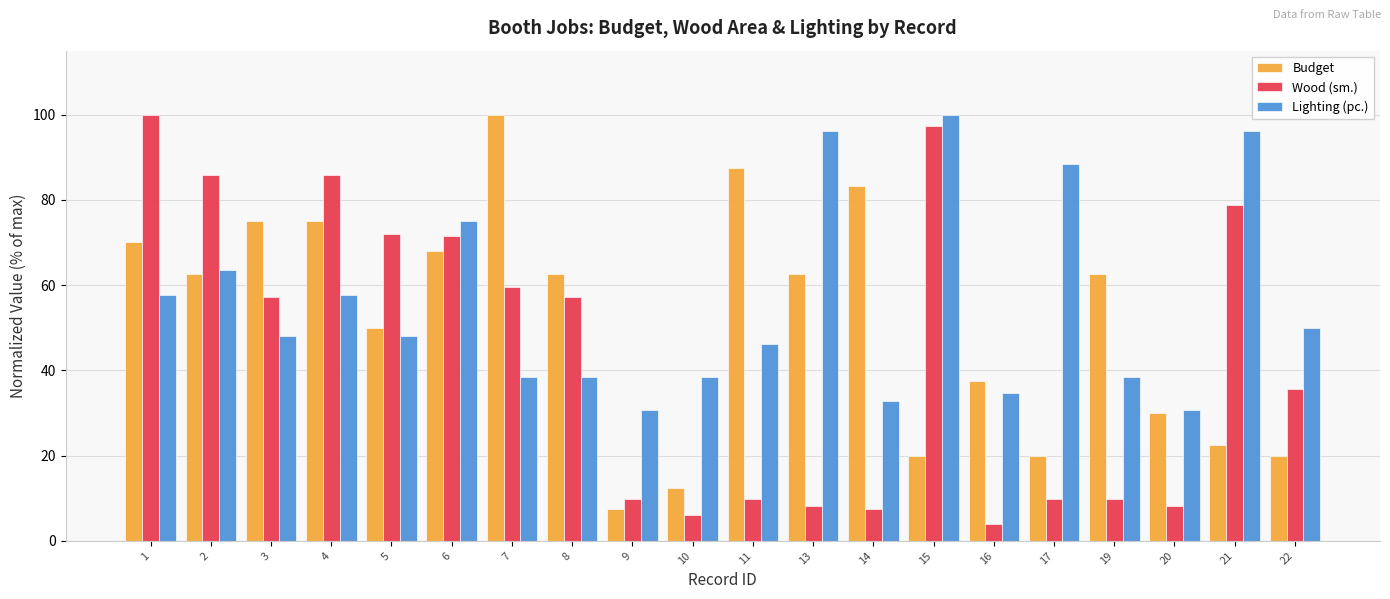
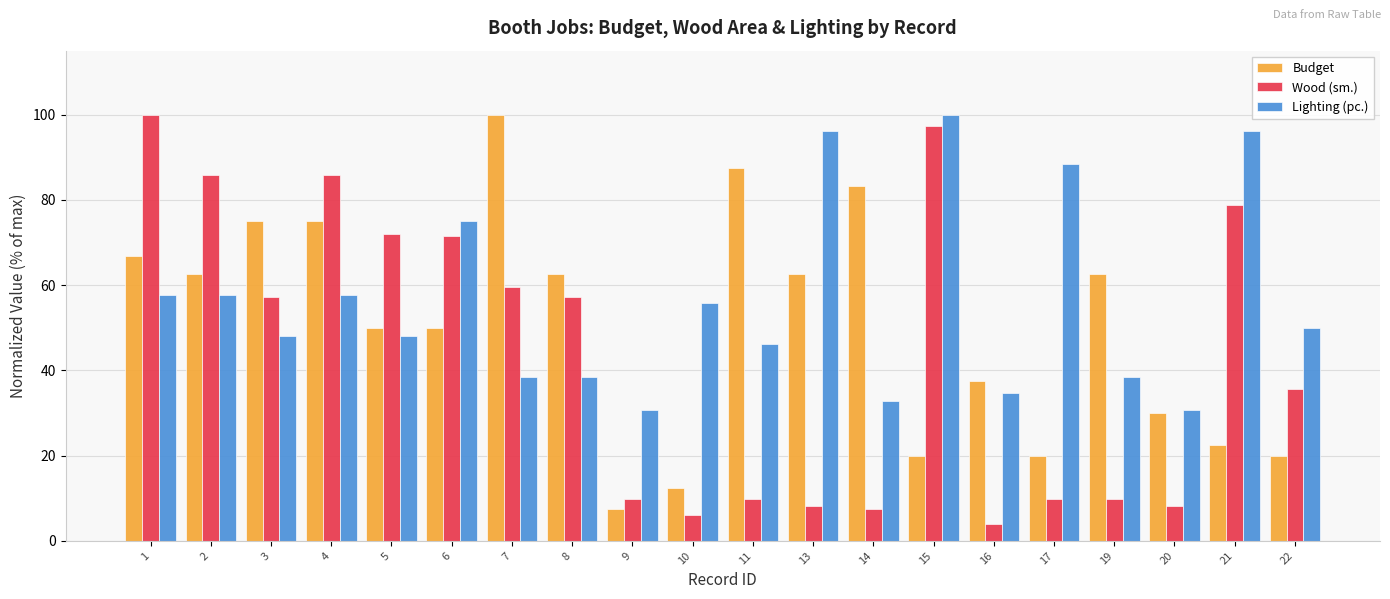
Budget, 1: 70 -> 67
Lighting (pc.), 2: 63 -> 58
Budget, 6: 68 -> 50
Lighting (pc.), 10: 38 -> 56
